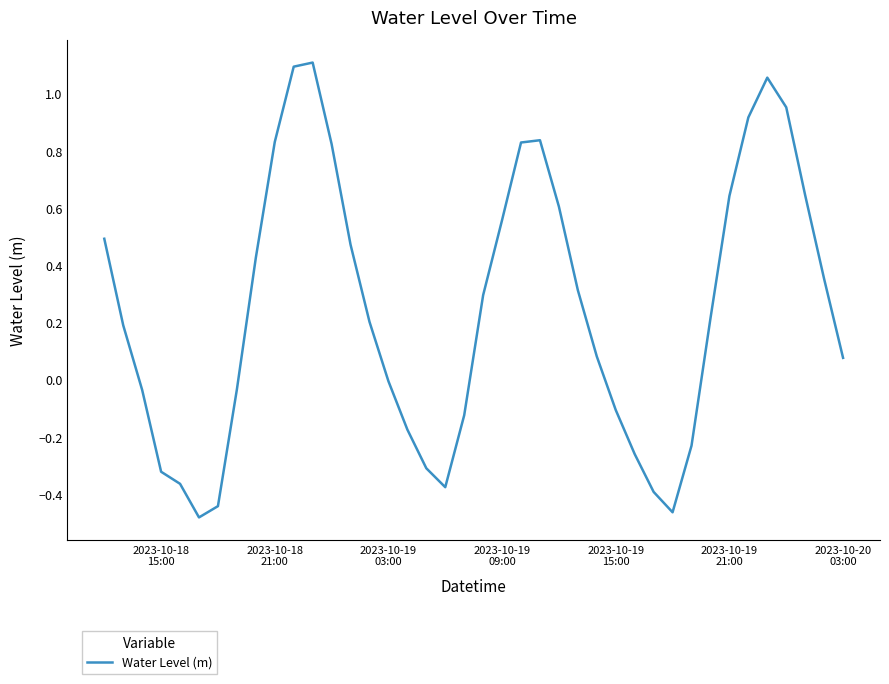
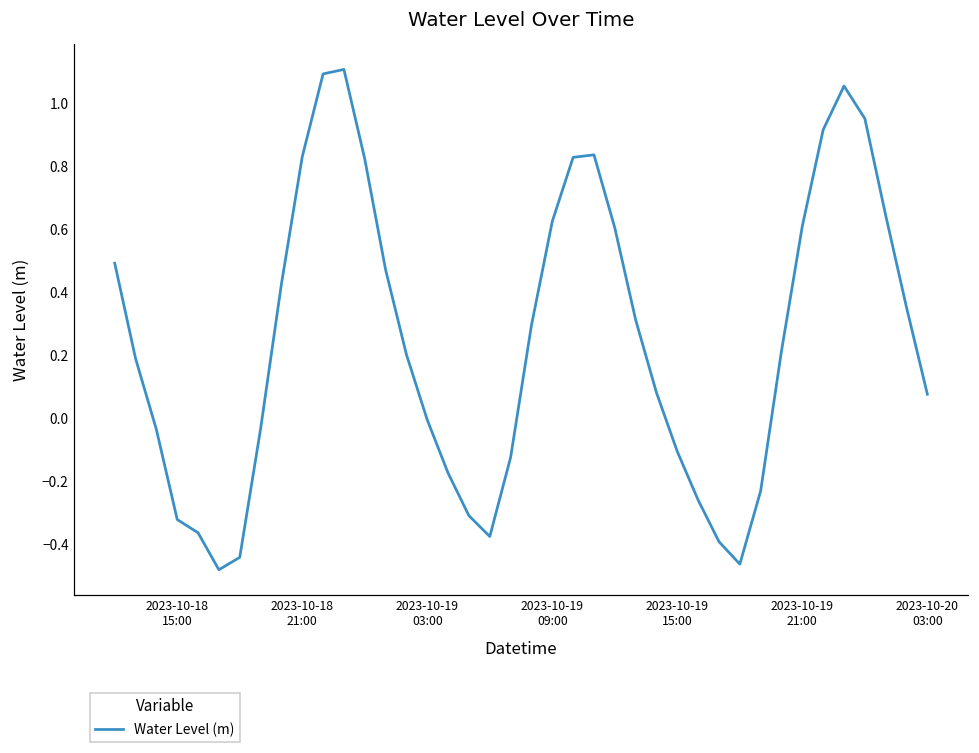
2023-10-19 09:00: 0.56 -> 0.63
2023-10-19 21:00: 0.64 -> 0.61
